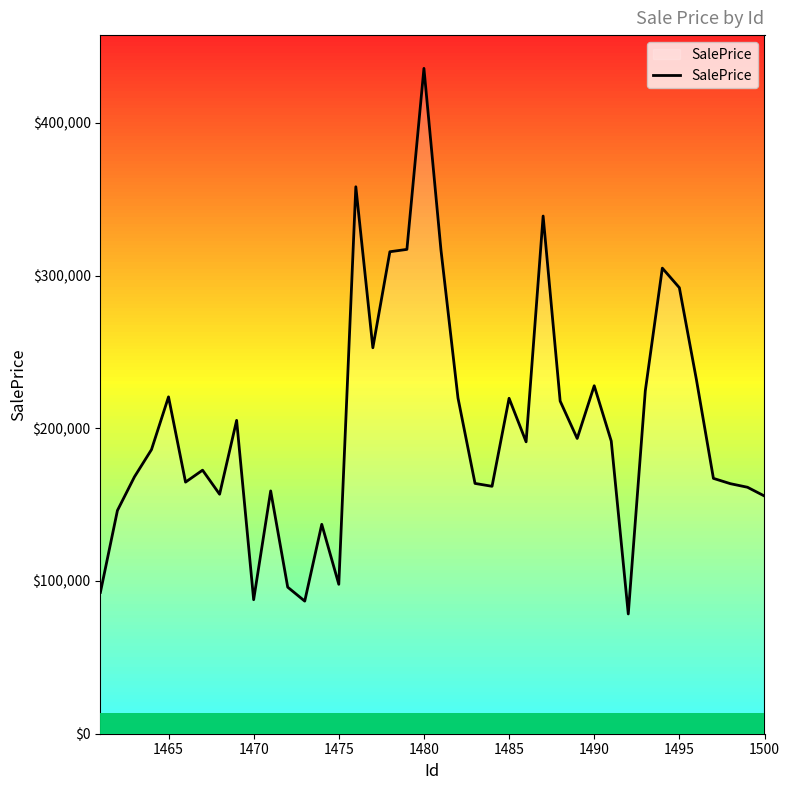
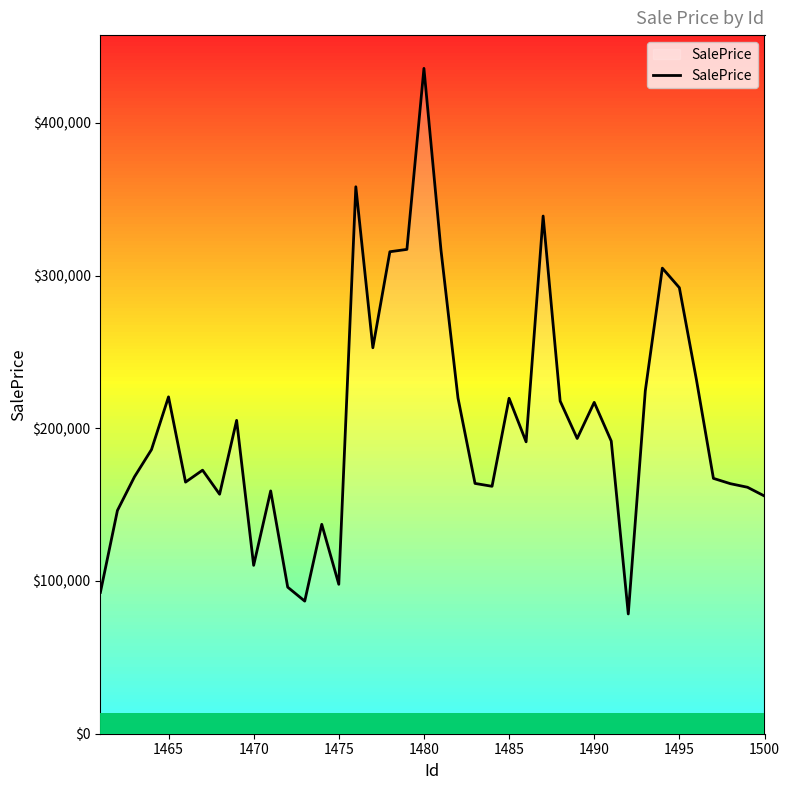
1470: $88,000 -> $110,000
1490: $228,000 -> $217,000
